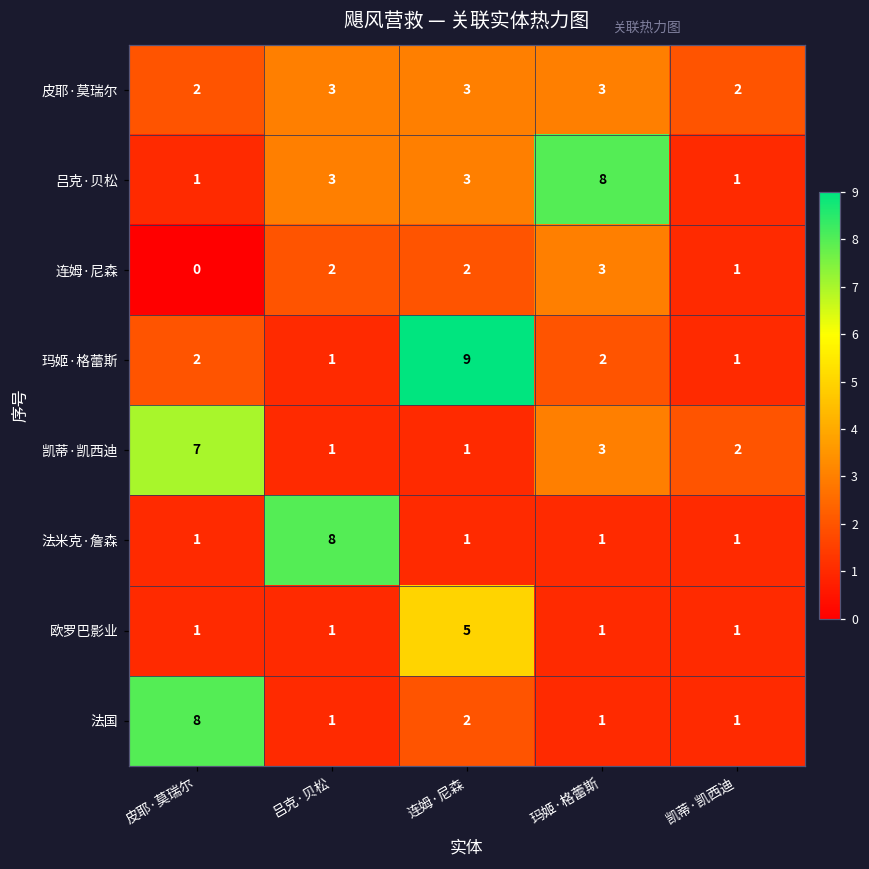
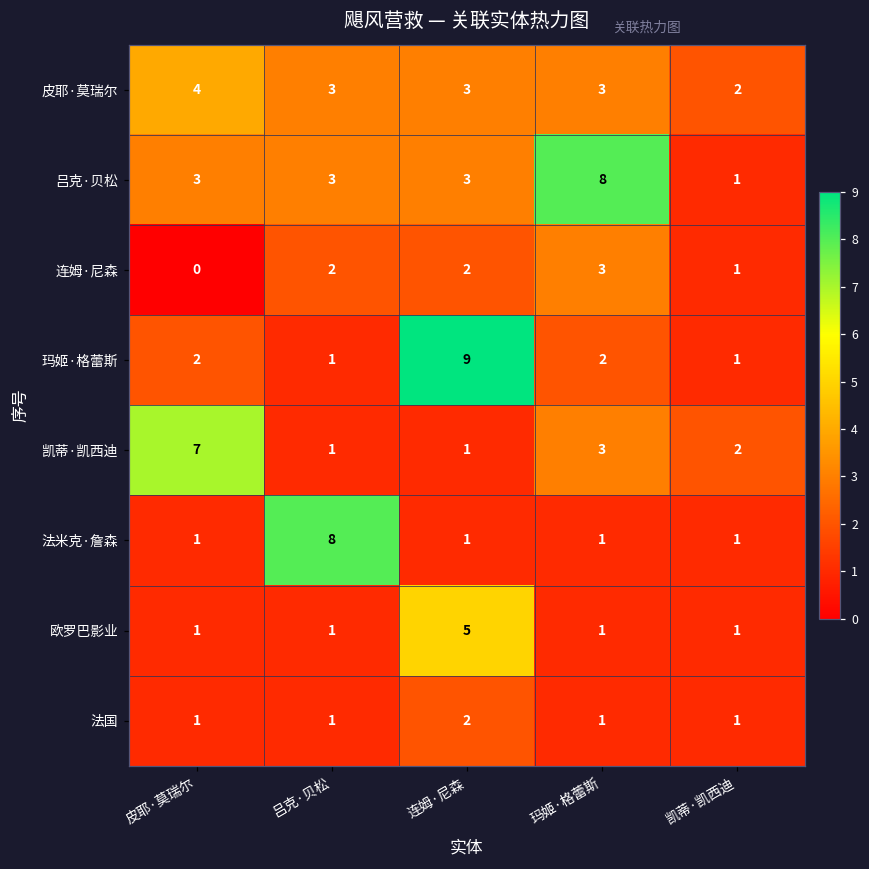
皮耶·莫瑞尔, 皮耶·莫瑞尔: 2 -> 4
吕克·贝松, 皮耶·莫瑞尔: 1 -> 3
法国, 皮耶·莫瑞尔: 8 -> 1
